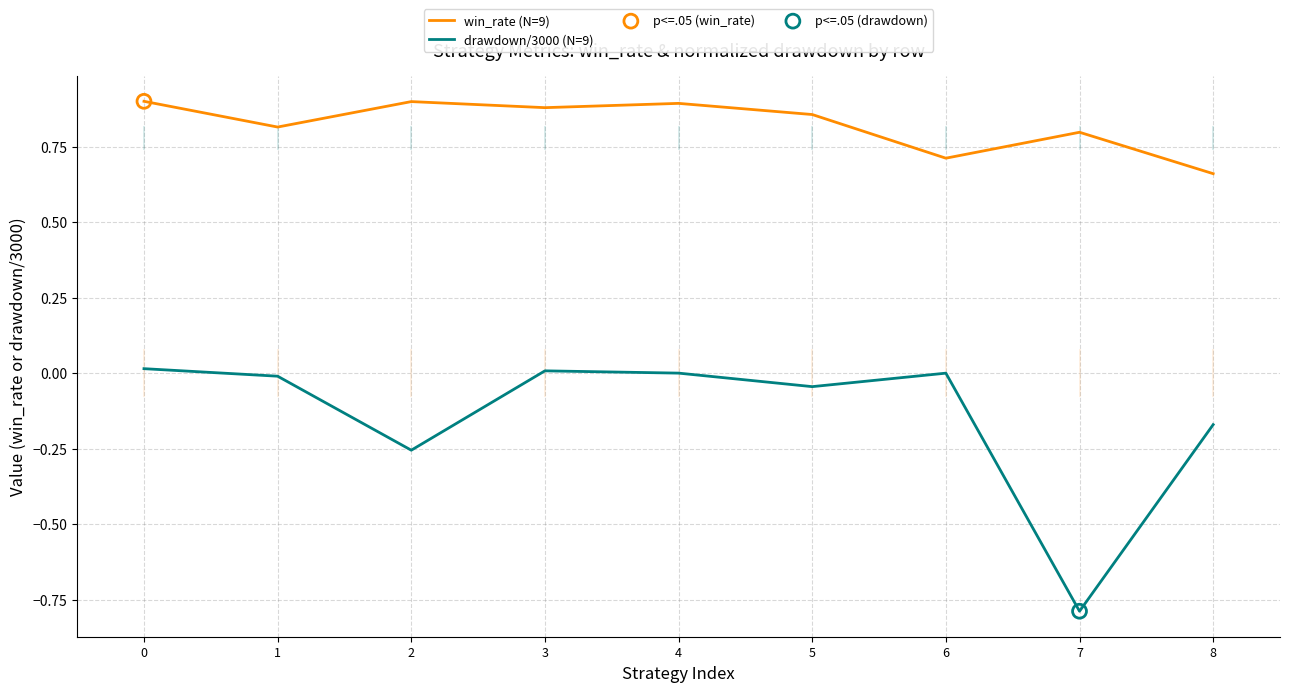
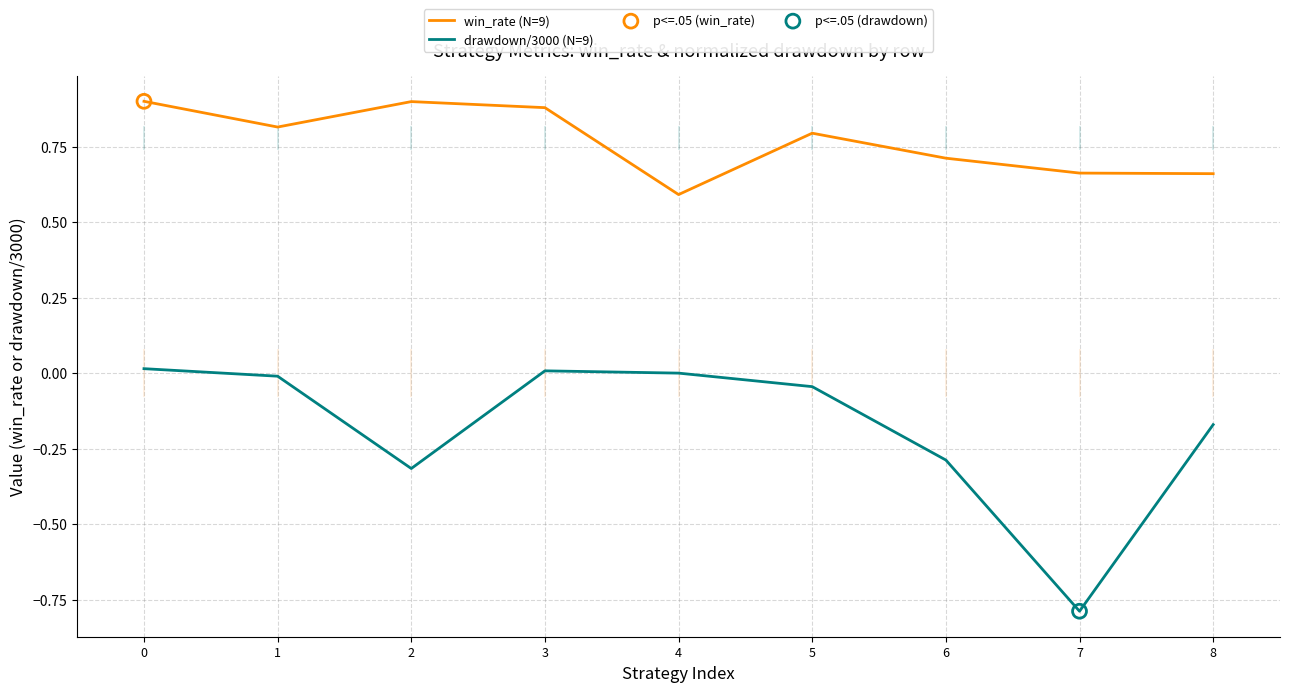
drawdown/3000 (N=9), 2: -0.26 -> -0.32
win_rate (N=9), 4: 0.89 -> 0.59
win_rate (N=9), 5: 0.86 -> 0.79
drawdown/3000 (N=9), 6: 0.00 -> -0.29
win_rate (N=9), 7: 0.80 -> 0.66
